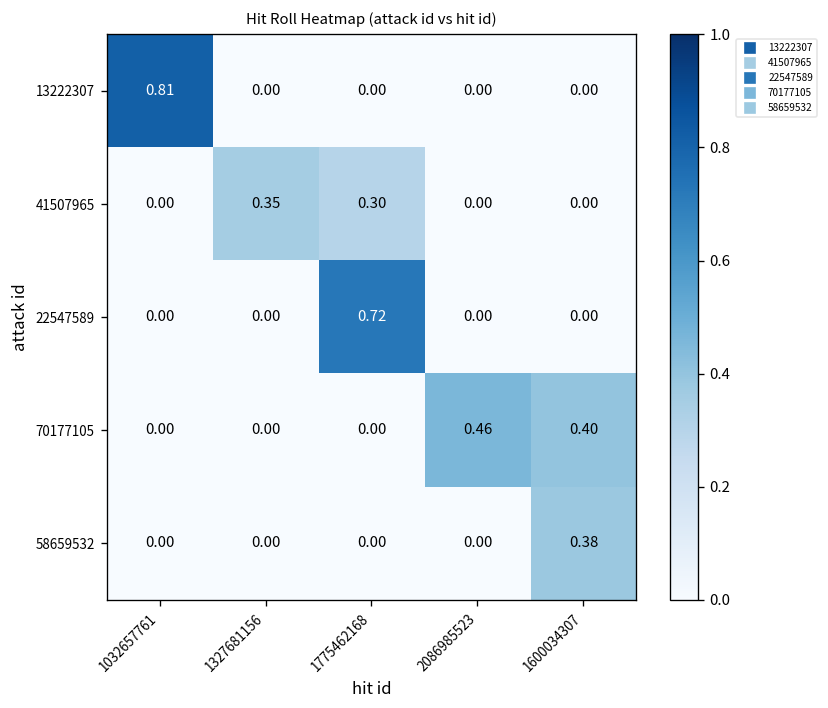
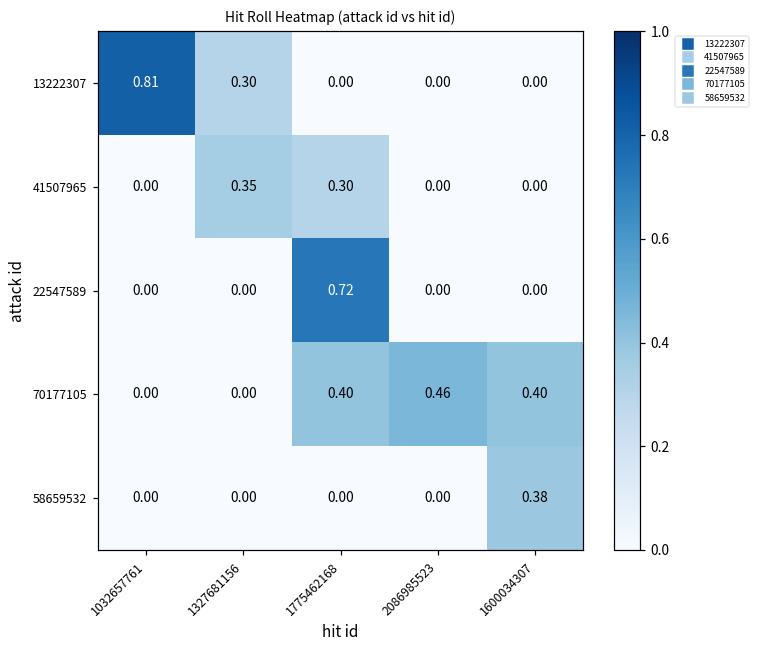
13222307, 1327681156: 0.00 -> 0.30
70177105, 1775462168: 0.00 -> 0.40
